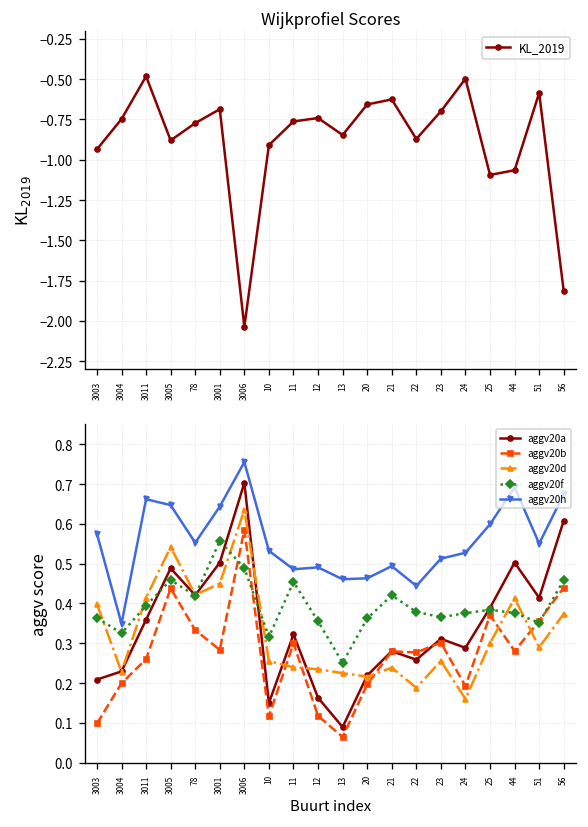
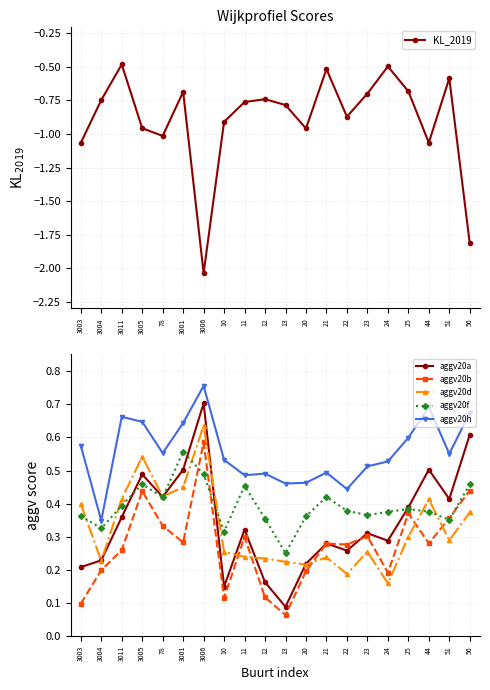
Wijkprofiel Scores, 3003: -0.94 -> -1.07
Wijkprofiel Scores, 3005: -0.88 -> -0.96
Wijkprofiel Scores, 78: -0.77 -> -1.01
Wijkprofiel Scores, 13: -0.85 -> -0.78
Wijkprofiel Scores, 20: -0.66 -> -0.96
Wijkprofiel Scores, 21: -0.63 -> -0.52
Wijkprofiel Scores, 25: -1.09 -> -0.68
